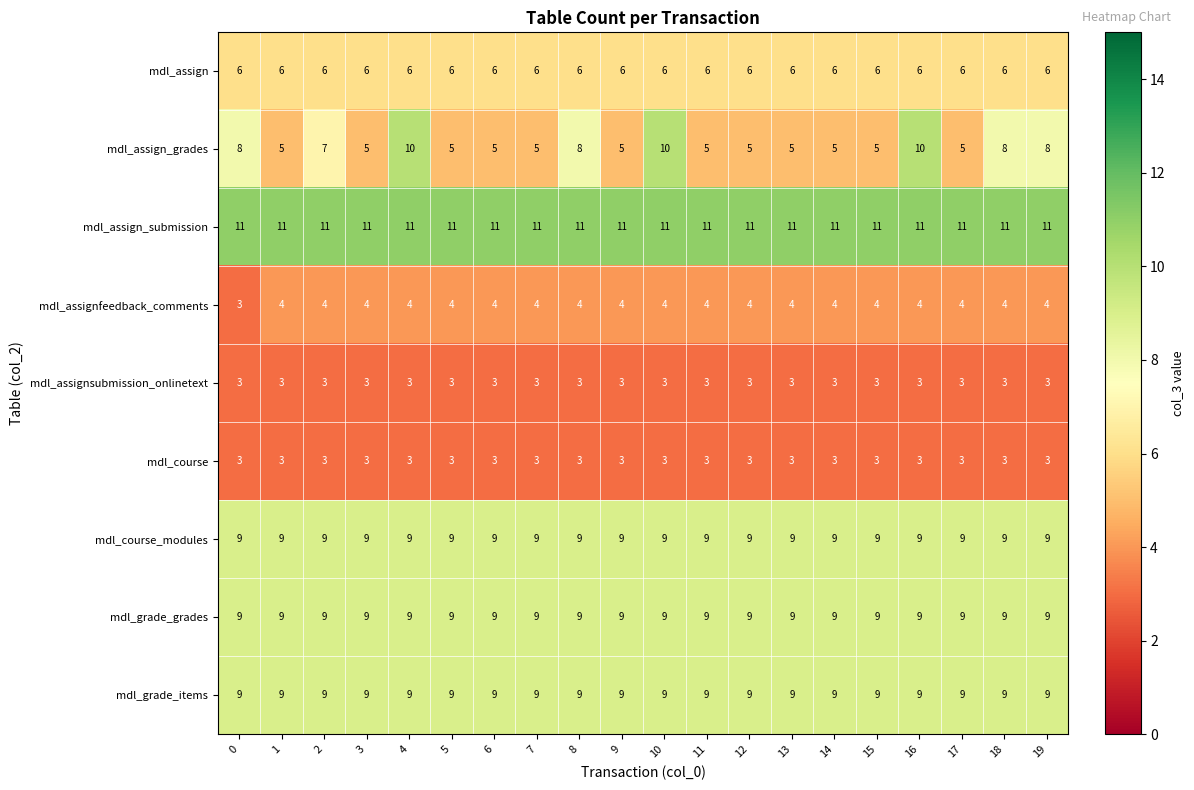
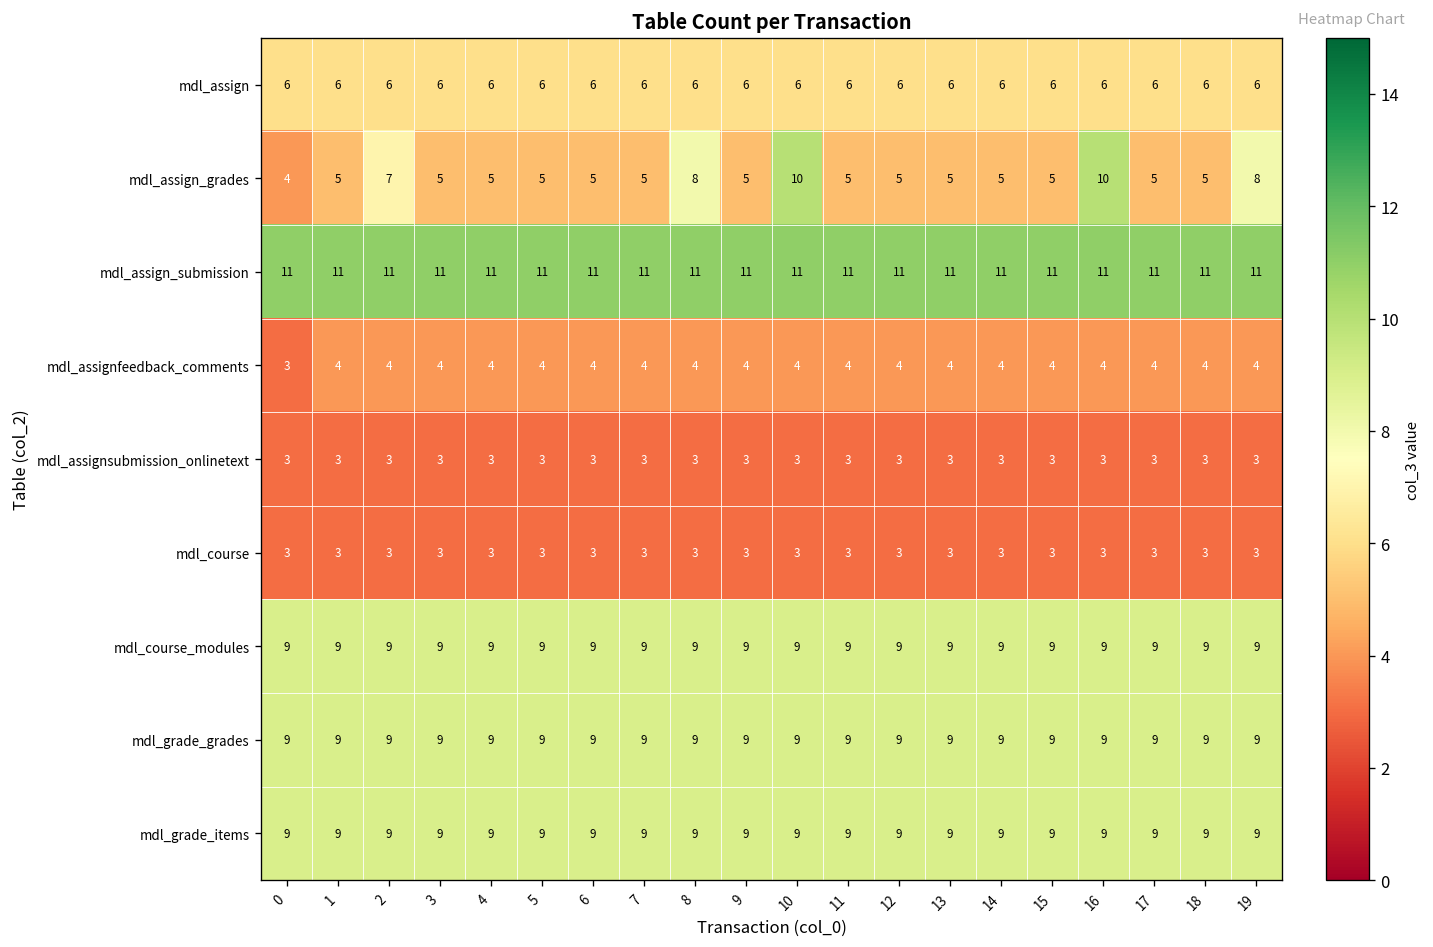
mdl_assign_grades, 0: 8 -> 4
mdl_assign_grades, 4: 10 -> 5
mdl_assign_grades, 18: 8 -> 5
